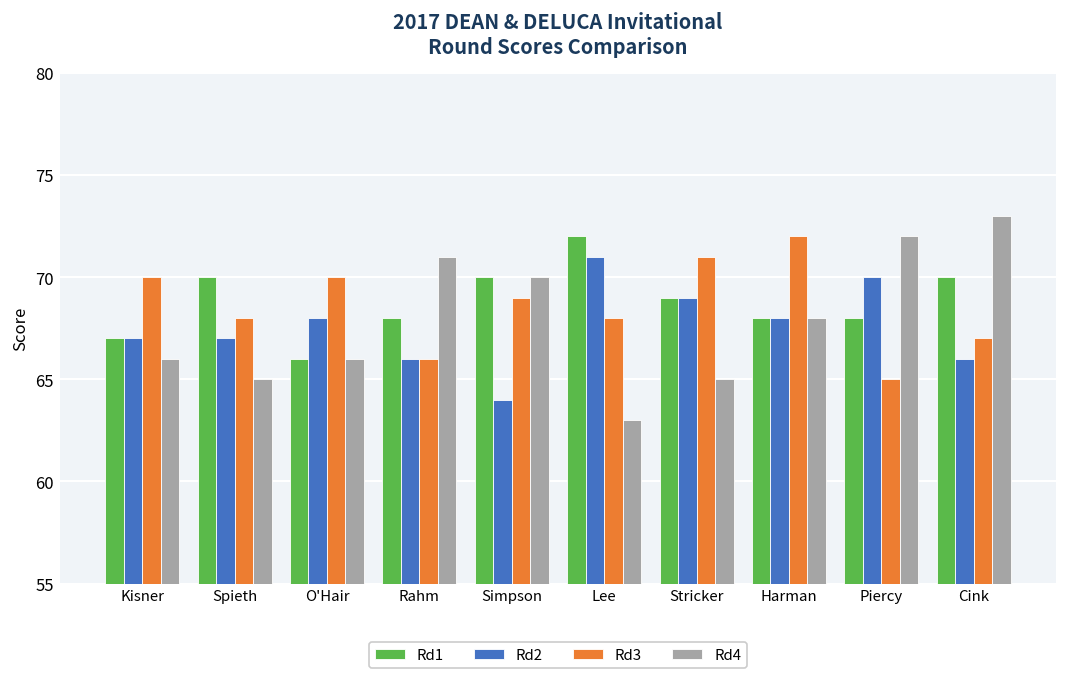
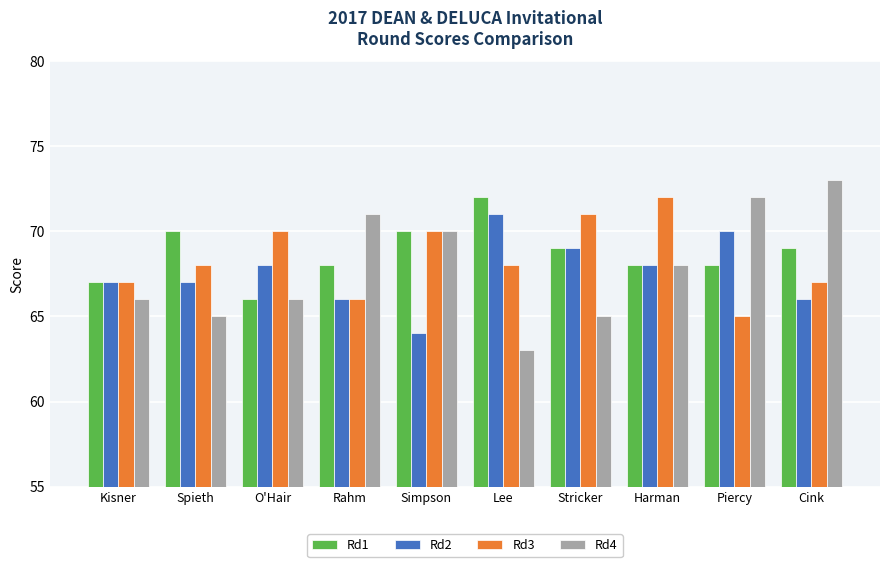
Rd3, Kisner: 70 -> 67
Rd3, Simpson: 69 -> 70
Rd1, Cink: 70 -> 69
